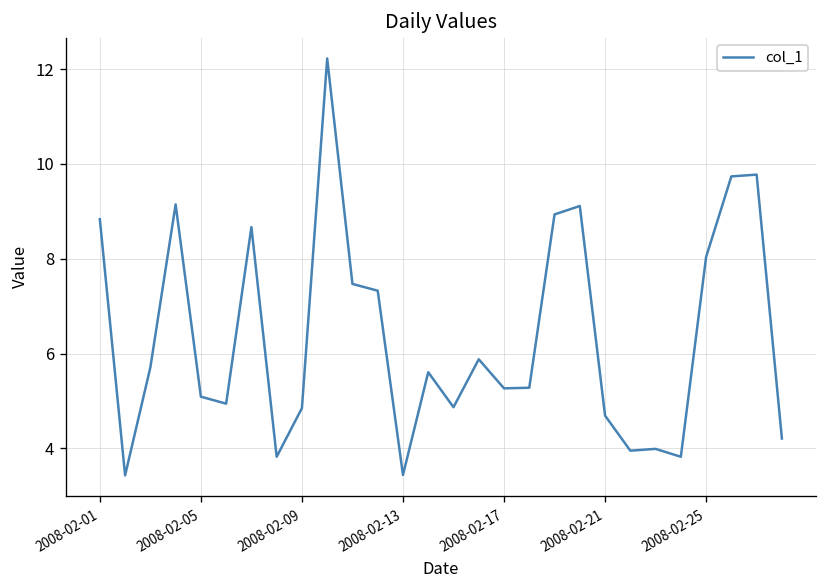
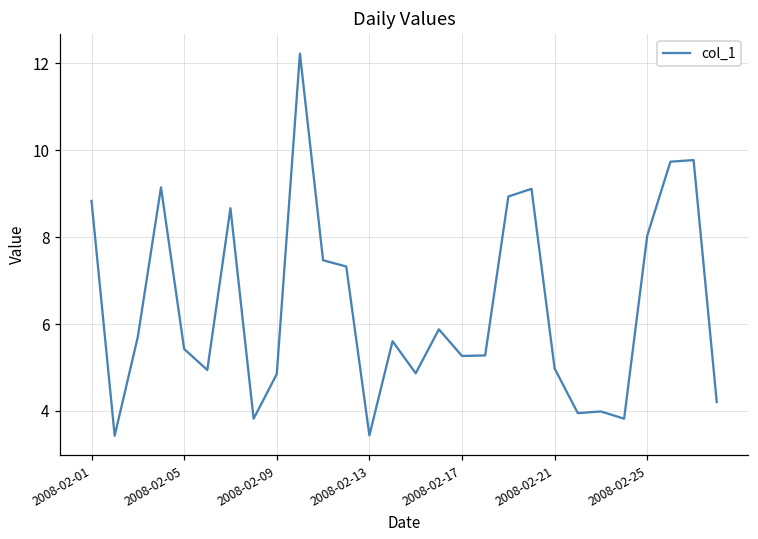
2008-02-05: 5.1 -> 5.4
2008-02-21: 4.7 -> 5.0
